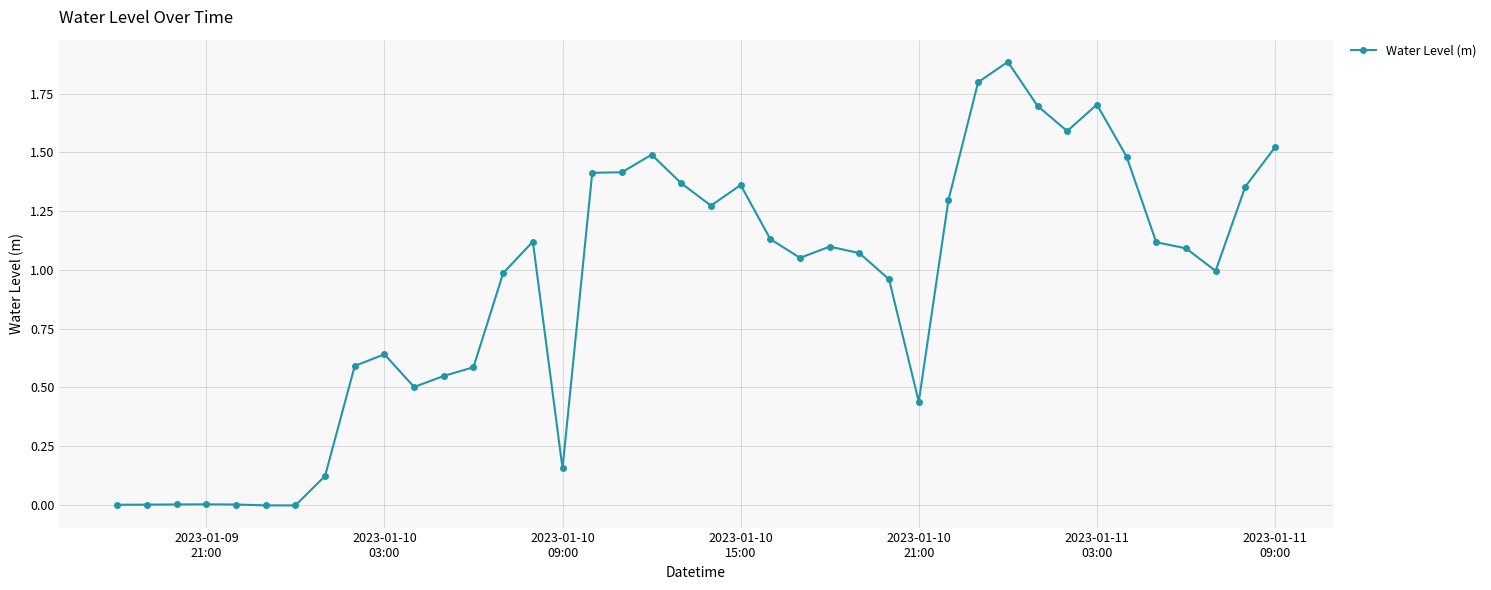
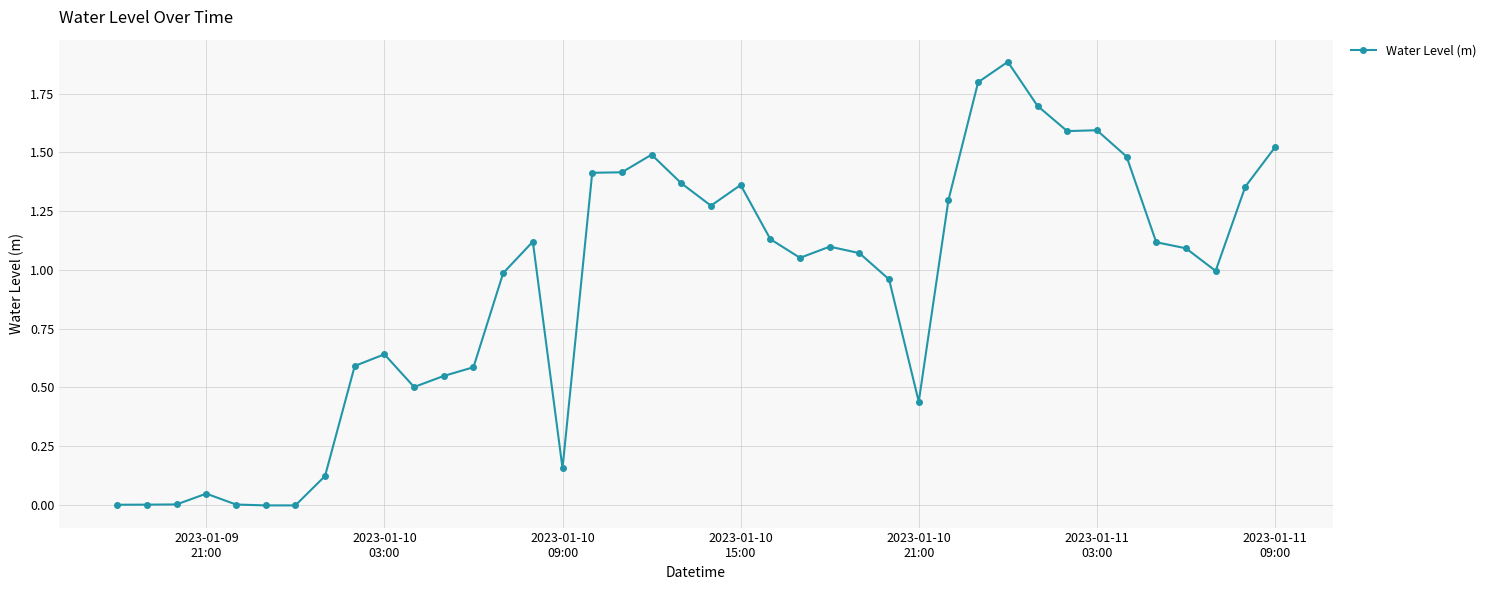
2023-01-09 21:00: 0.00 -> 0.05
2023-01-11 03:00: 1.70 -> 1.59
